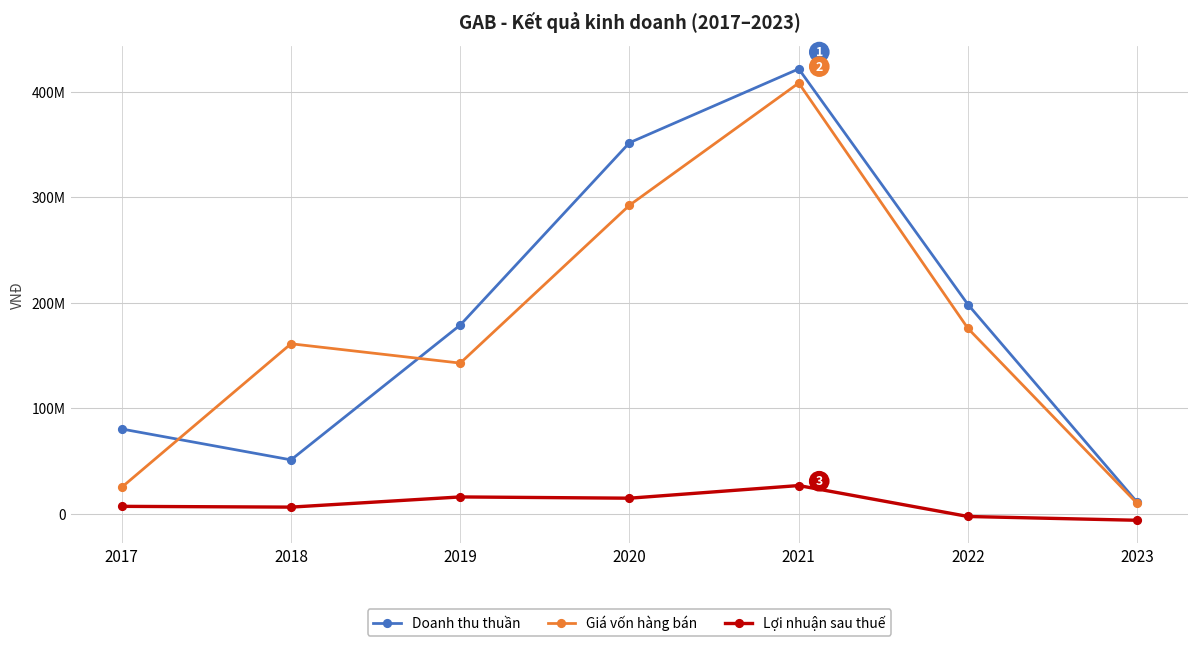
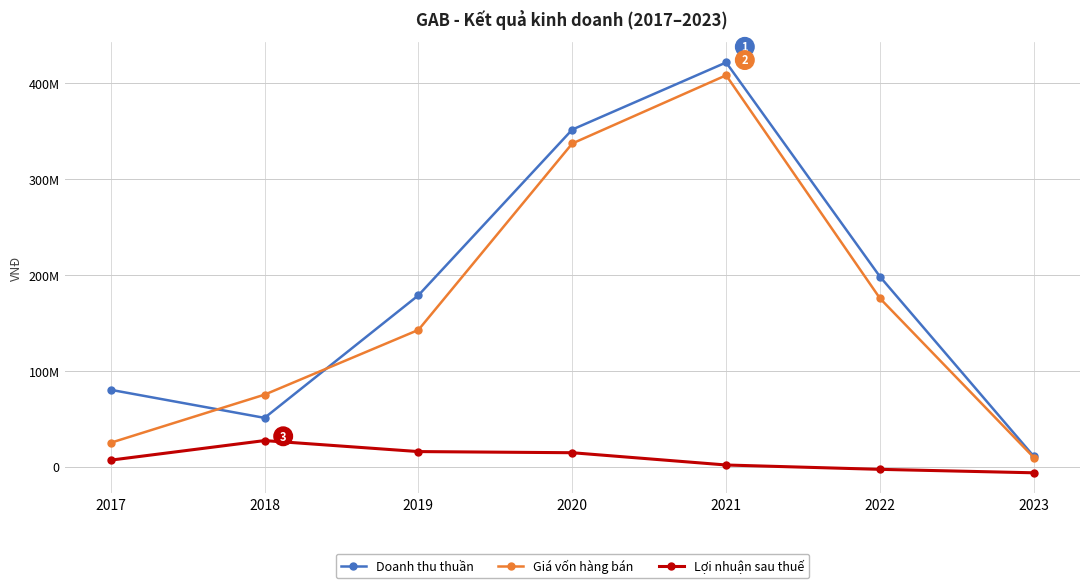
Giá vốn hàng bán, 2018: 160000000 -> 80000000
Lợi nhuận sau thuế, 2018: 10000000 -> 30000000
Giá vốn hàng bán, 2020: 290000000 -> 340000000
Lợi nhuận sau thuế, 2021: 30000000 -> 0
